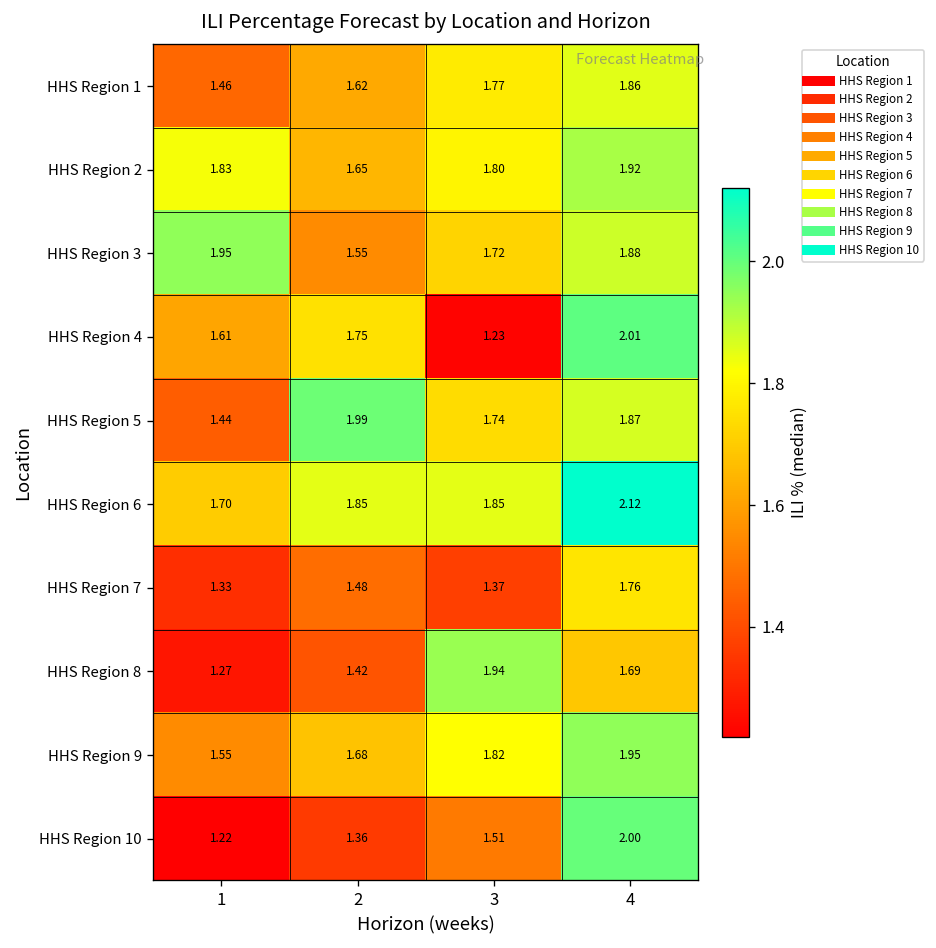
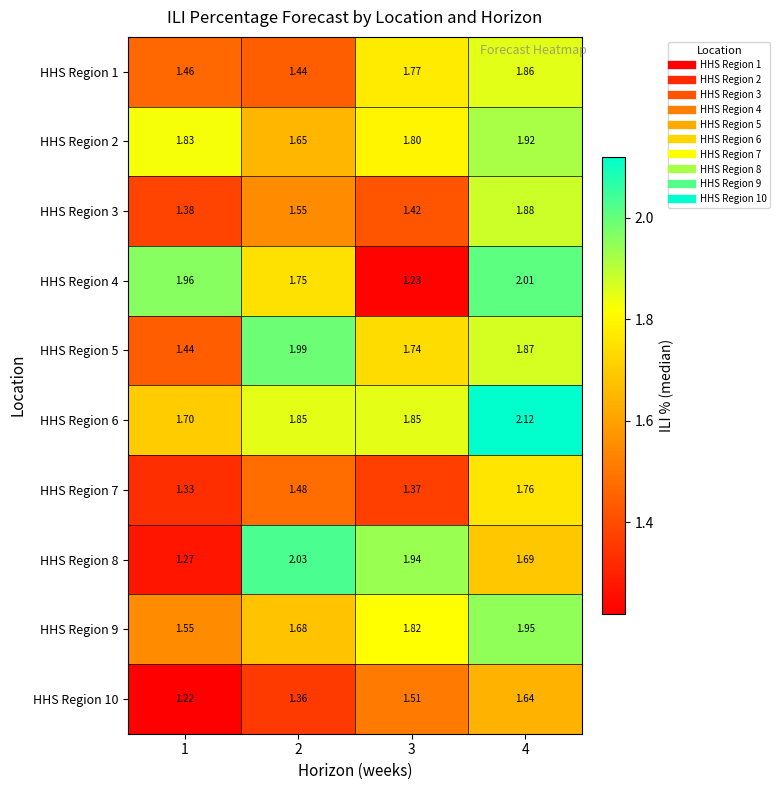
HHS Region 1, 2: 1.62 -> 1.44
HHS Region 3, 1: 1.95 -> 1.38
HHS Region 3, 3: 1.72 -> 1.42
HHS Region 4, 1: 1.61 -> 1.96
HHS Region 8, 2: 1.42 -> 2.03
HHS Region 10, 4: 2.00 -> 1.64
